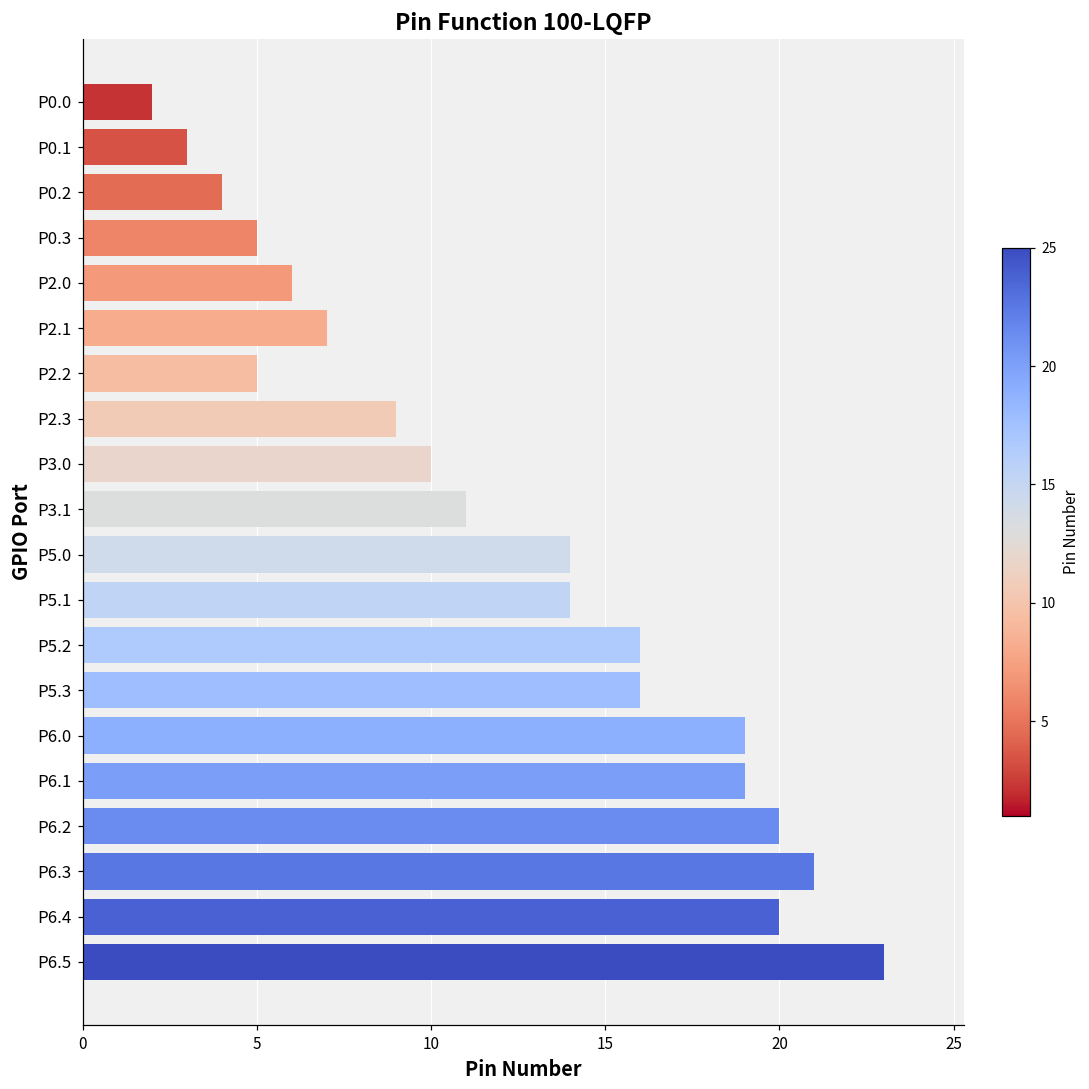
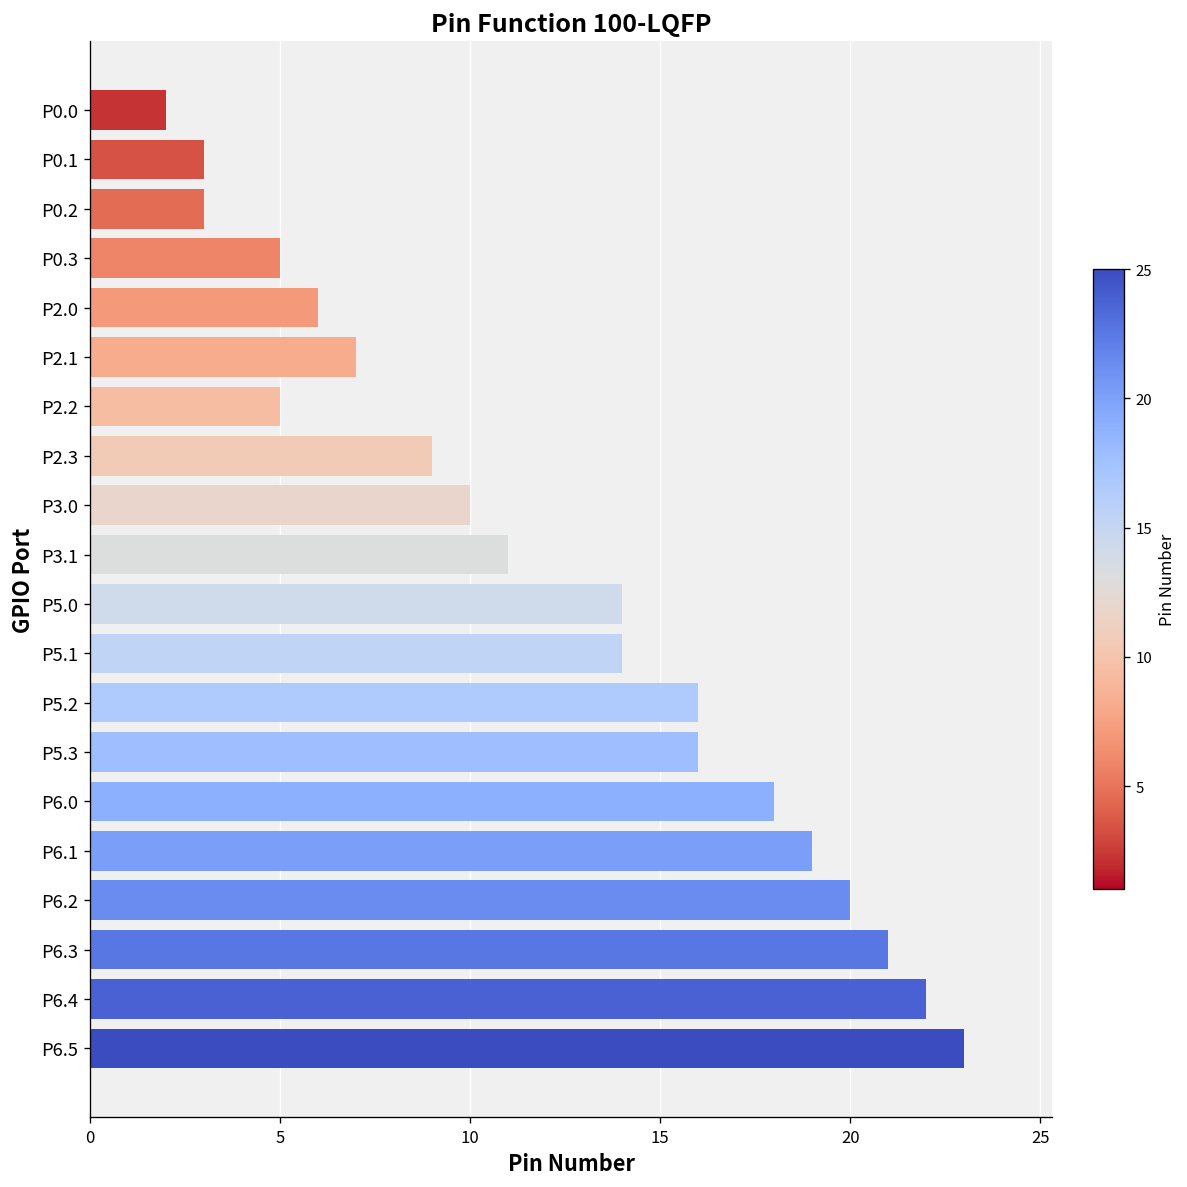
P0.2: 4 -> 3
P6.0: 19 -> 18
P6.4: 20 -> 22
